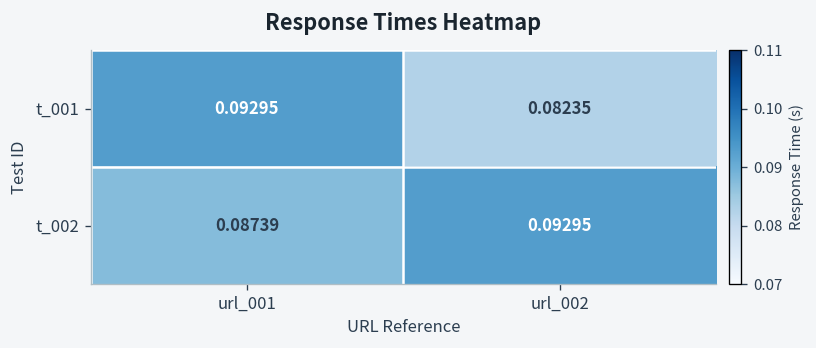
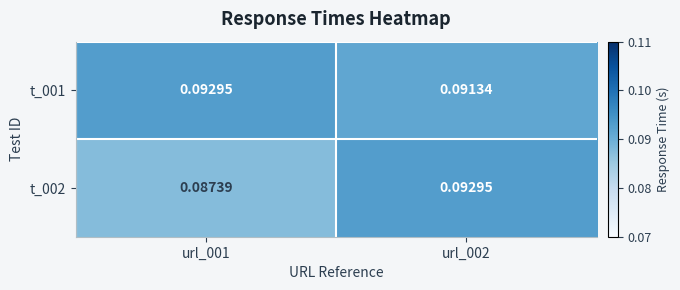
t_001, url_002: 0.08235 -> 0.09134
